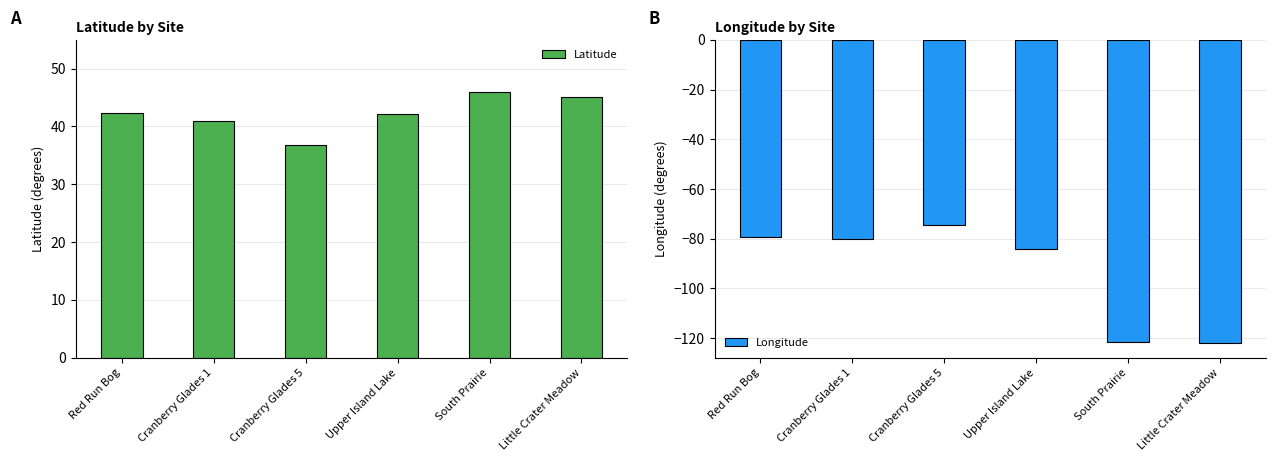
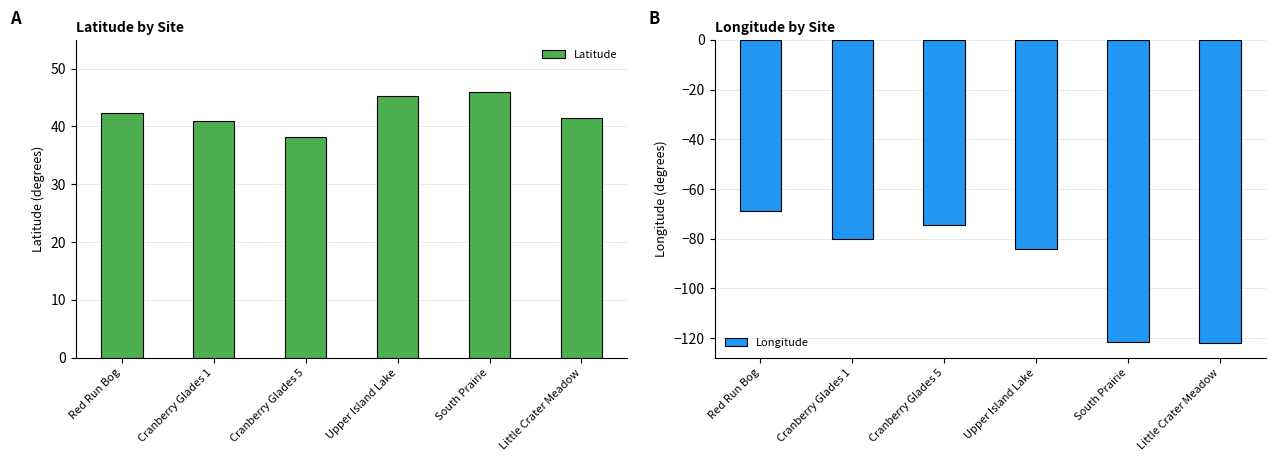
Latitude by Site, Cranberry Glades 5: 37 -> 38
Latitude by Site, Upper Island Lake: 42 -> 45
Latitude by Site, Little Crater Meadow: 45 -> 41
Longitude by Site, Red Run Bog: -79 -> -69
